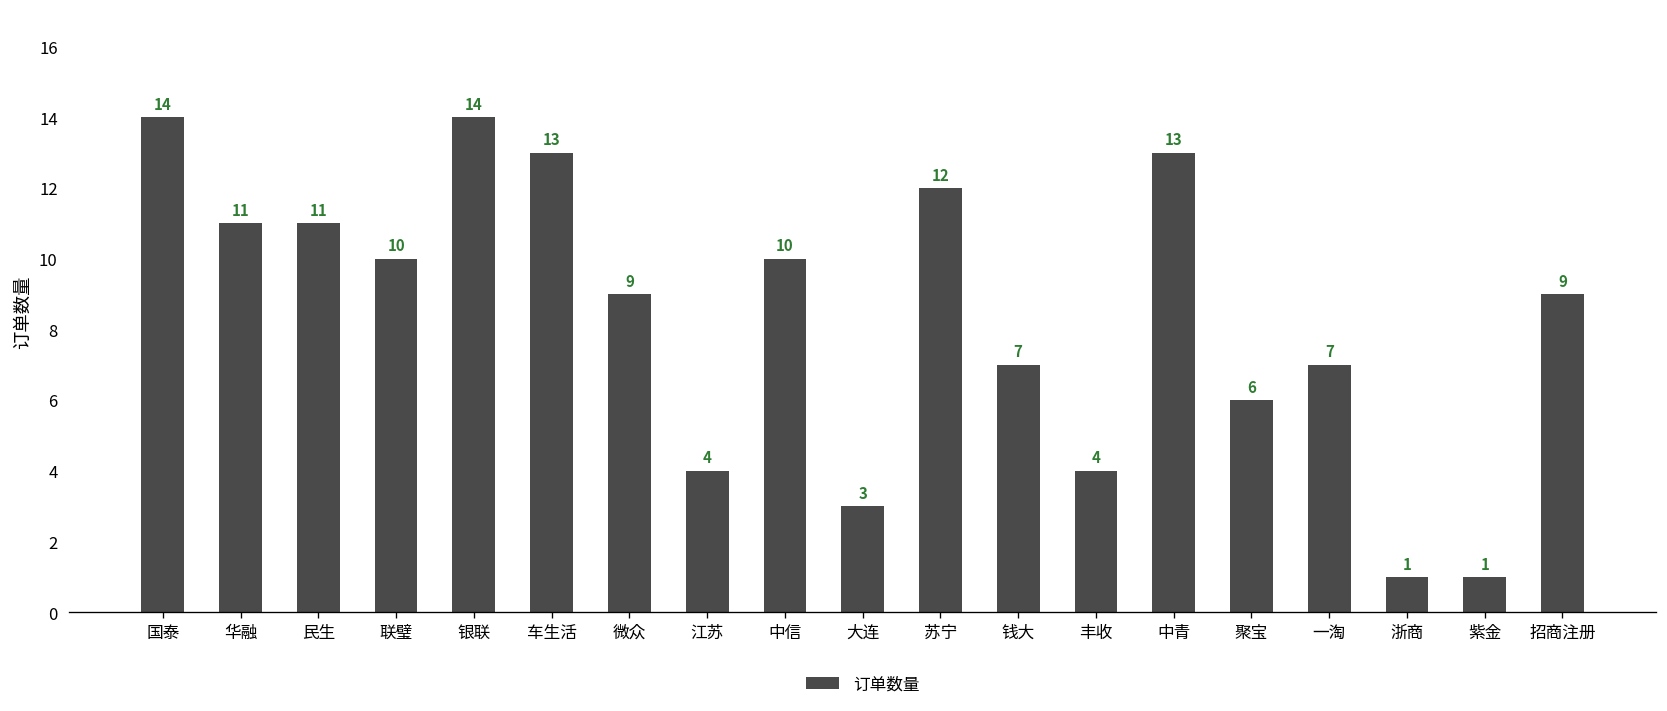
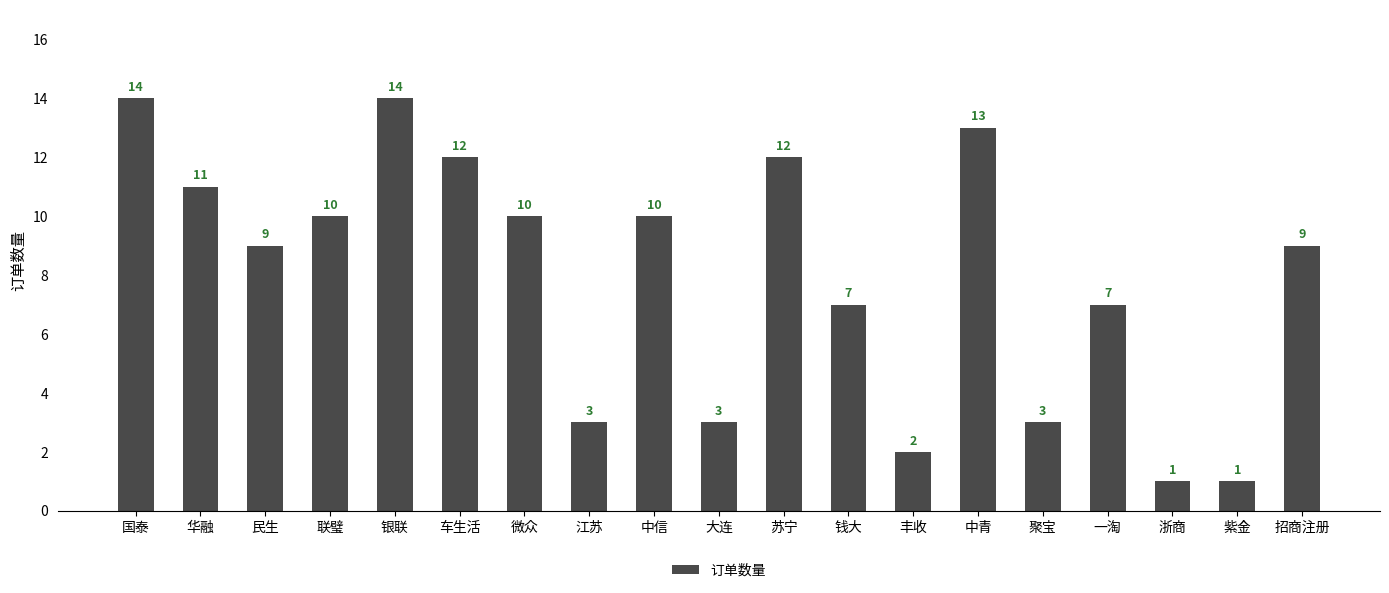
民生: 11 -> 9
车生活: 13 -> 12
微众: 9 -> 10
江苏: 4 -> 3
丰收: 4 -> 2
聚宝: 6 -> 3
